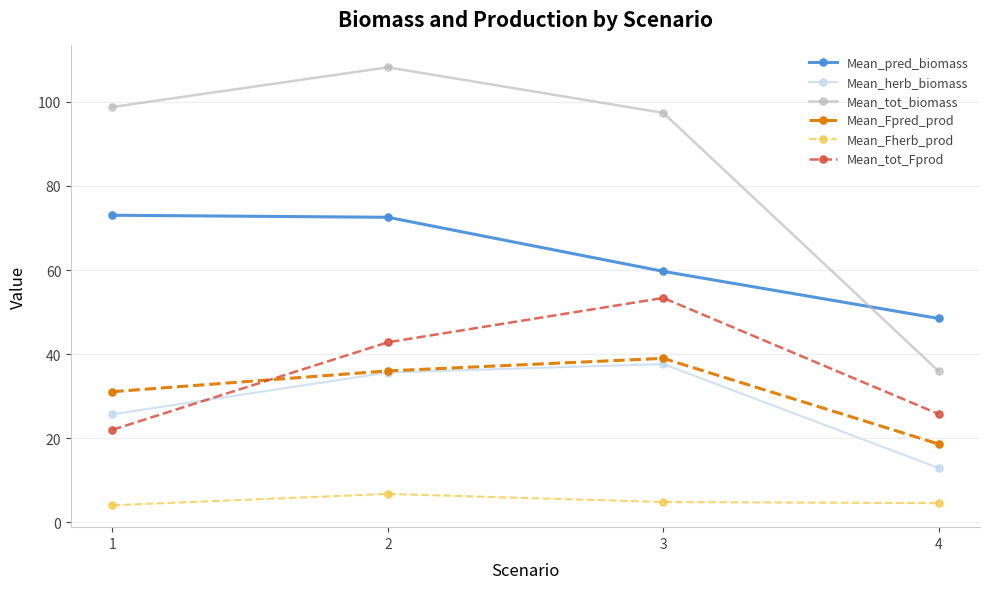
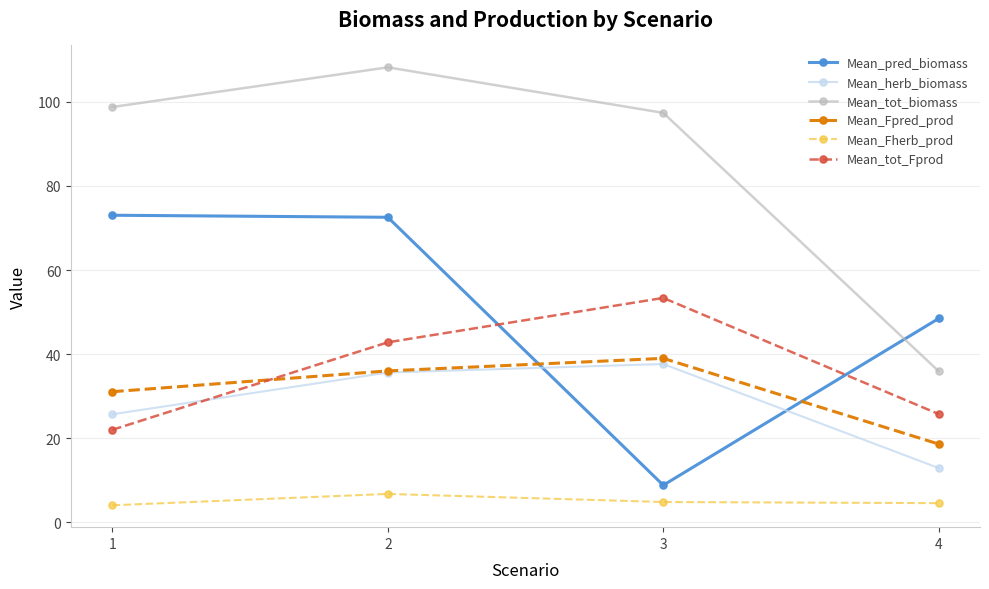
Mean_pred_biomass, 3: 60 -> 9
